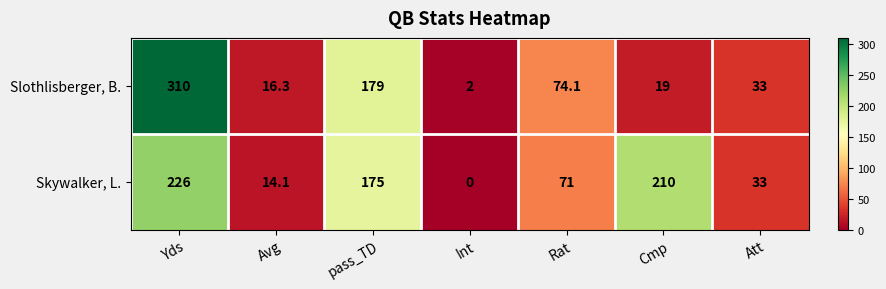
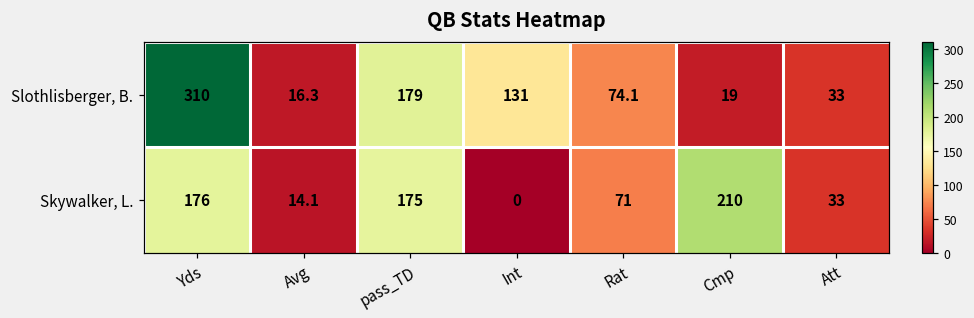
Slothlisberger, B., Int: 2 -> 131
Skywalker, L., Yds: 226 -> 176
